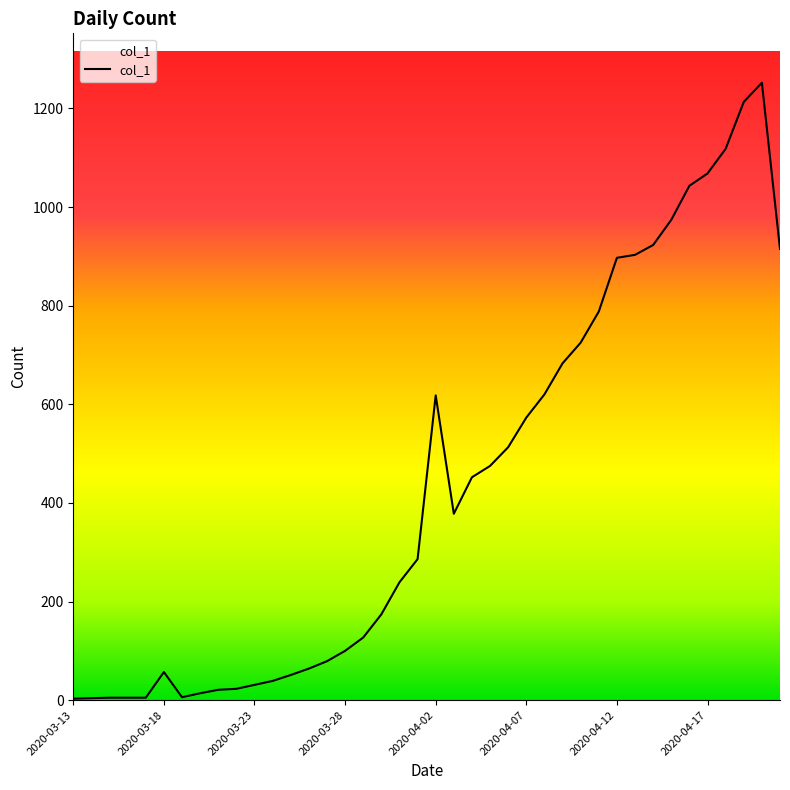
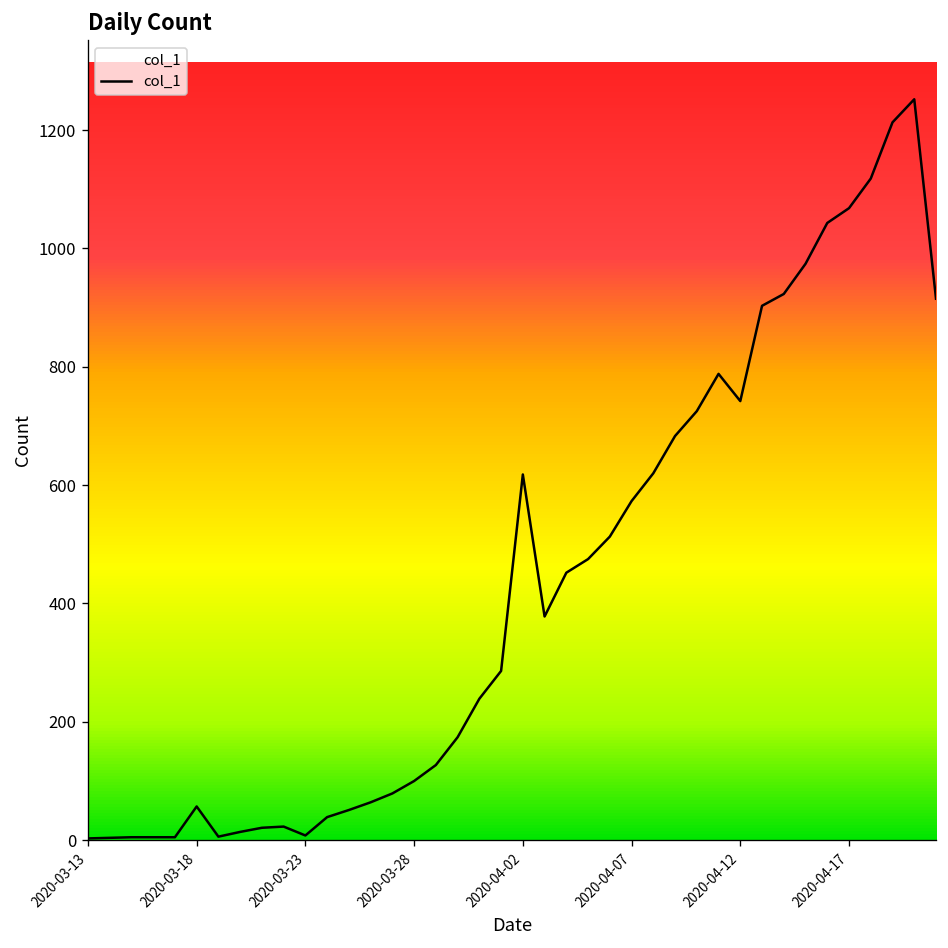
2020-03-23: 30 -> 10
2020-04-12: 900 -> 740
